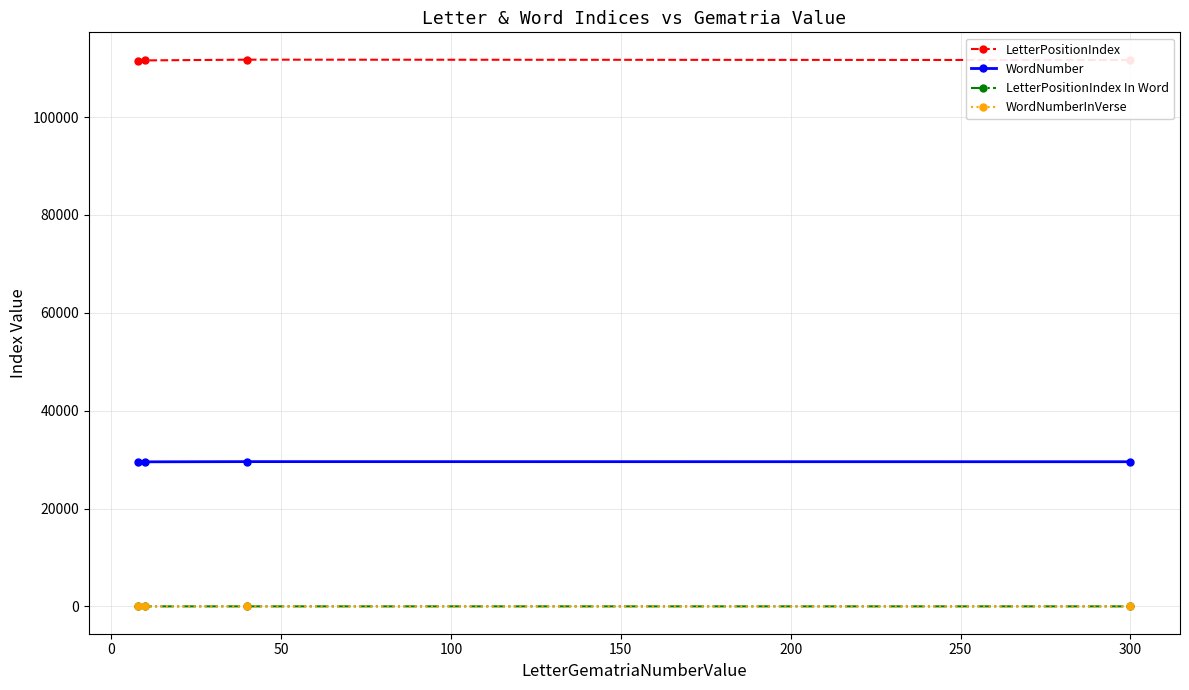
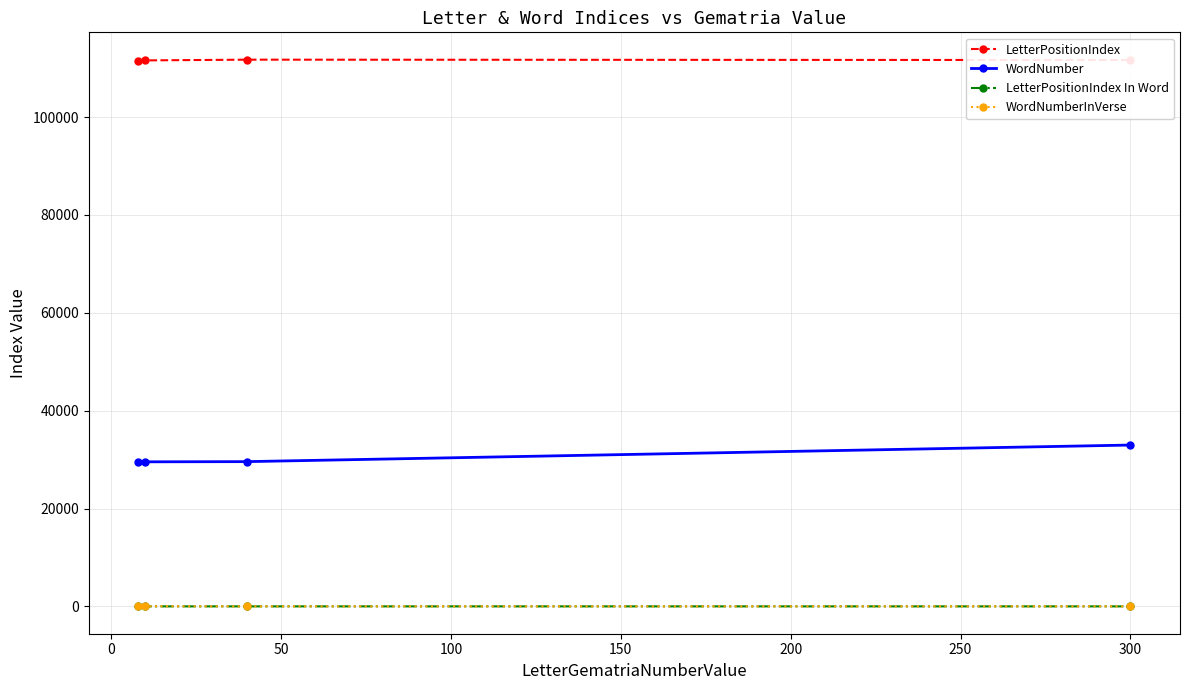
WordNumber, 300: 30000 -> 33000
